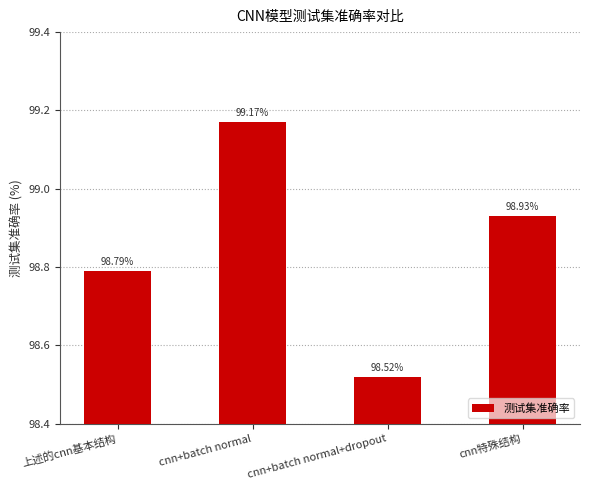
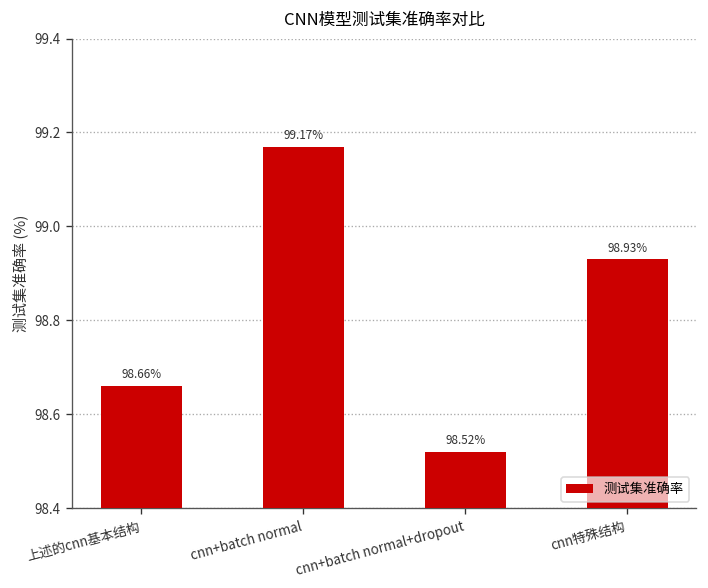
上述的cnn基本结构: 98.79% -> 98.66%
